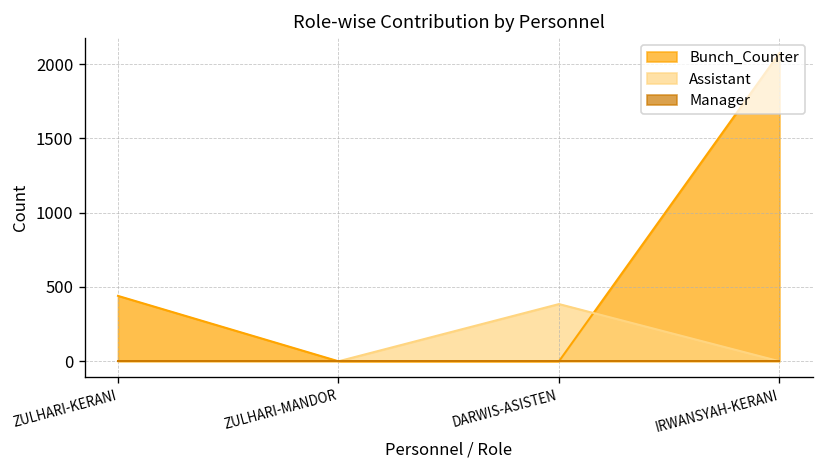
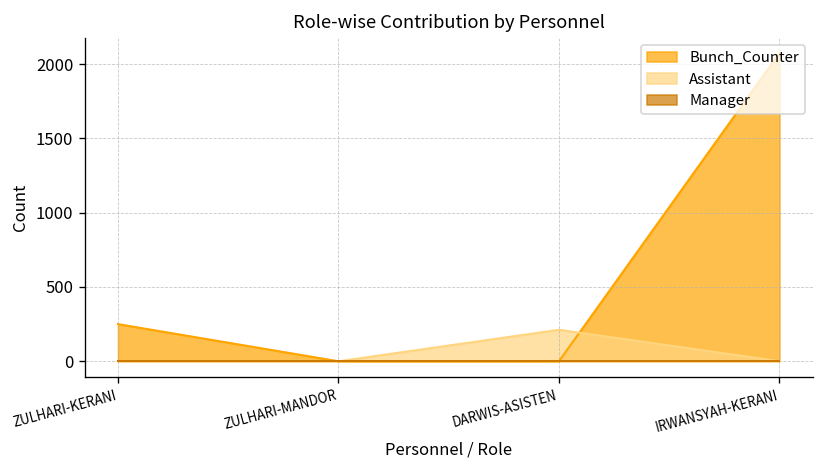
Bunch_Counter, ZULHARI-KERANI: 440 -> 250
Assistant, DARWIS-ASISTEN: 390 -> 210
